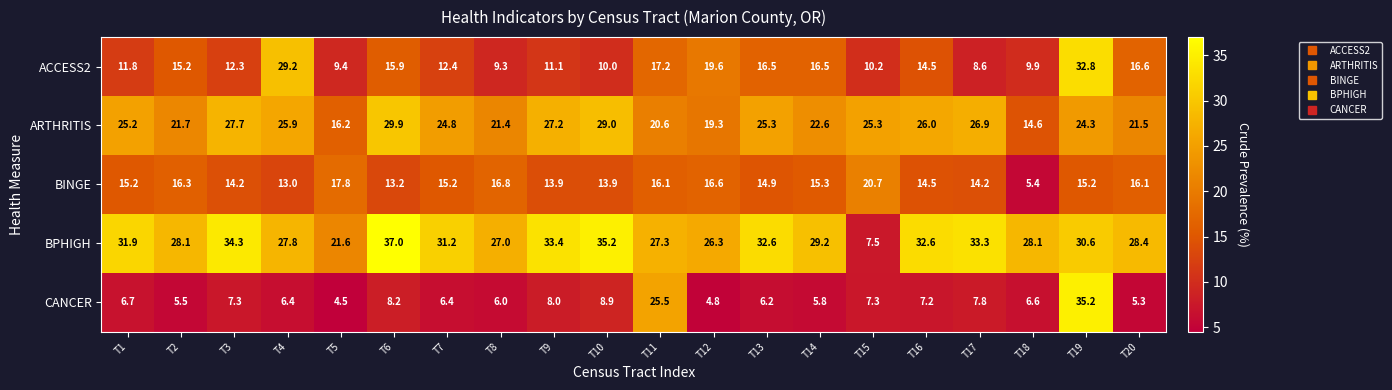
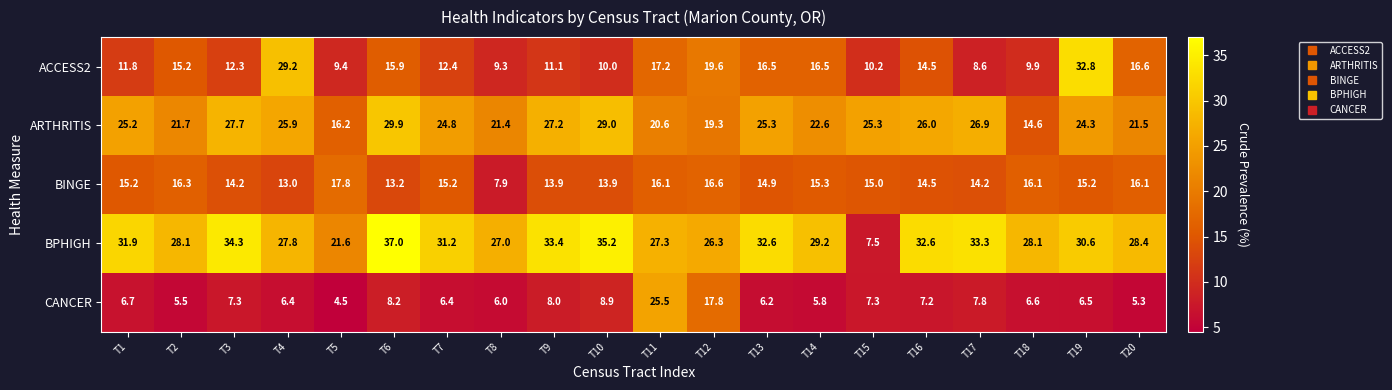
BINGE, T8: 16.8 -> 7.9
BINGE, T15: 20.7 -> 15.0
BINGE, T18: 5.4 -> 16.1
CANCER, T12: 4.8 -> 17.8
CANCER, T19: 35.2 -> 6.5
